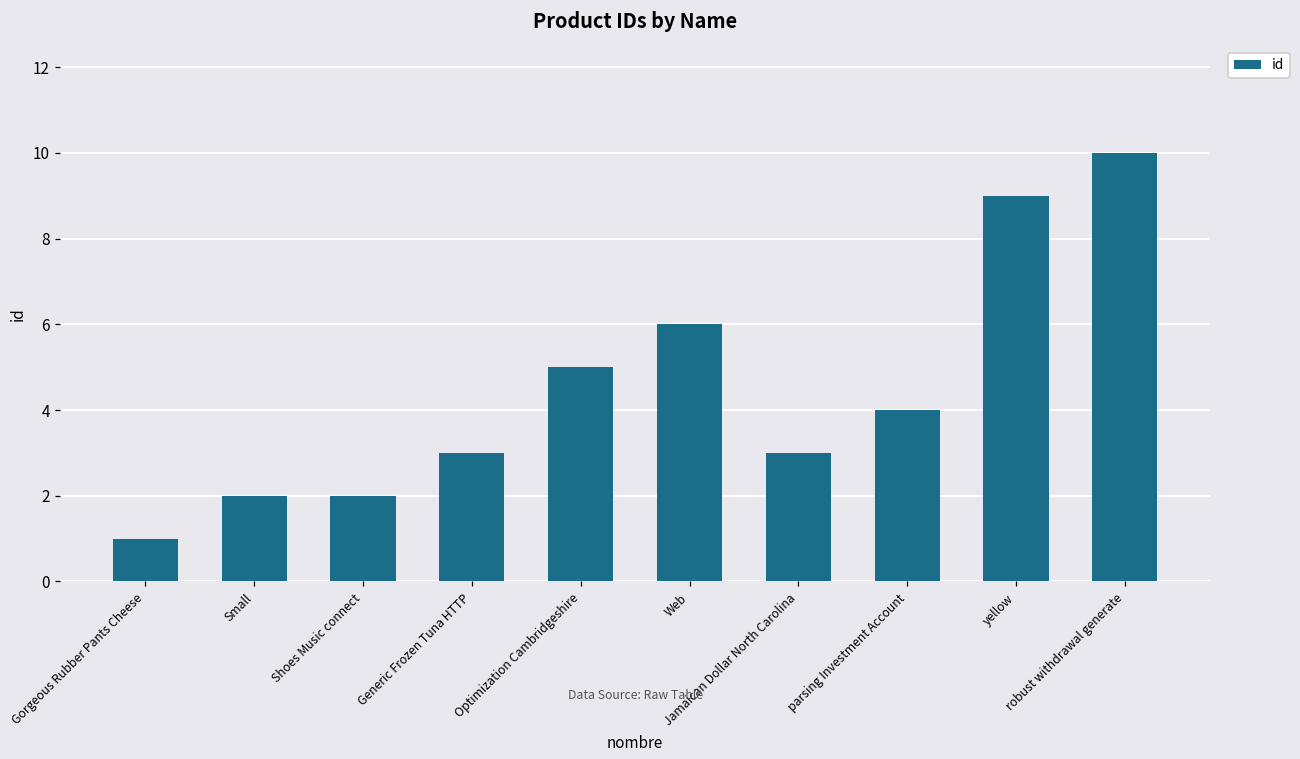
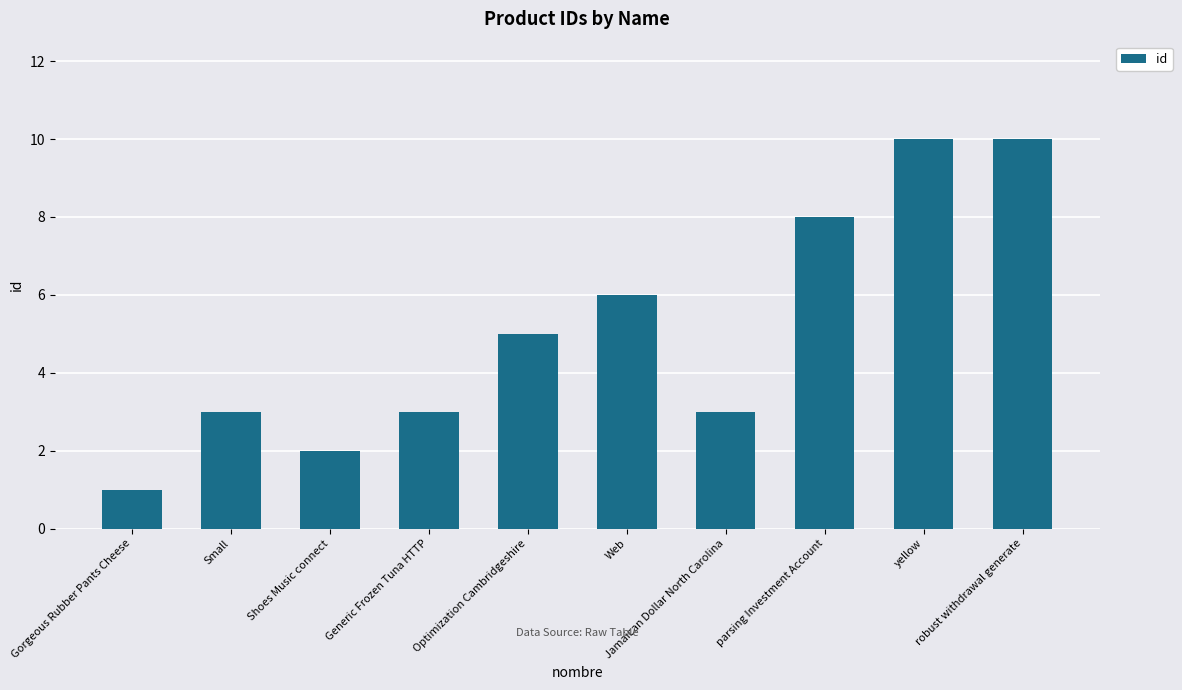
Small: 2 -> 3
parsing Investment Account: 4 -> 8
yellow: 9 -> 10
